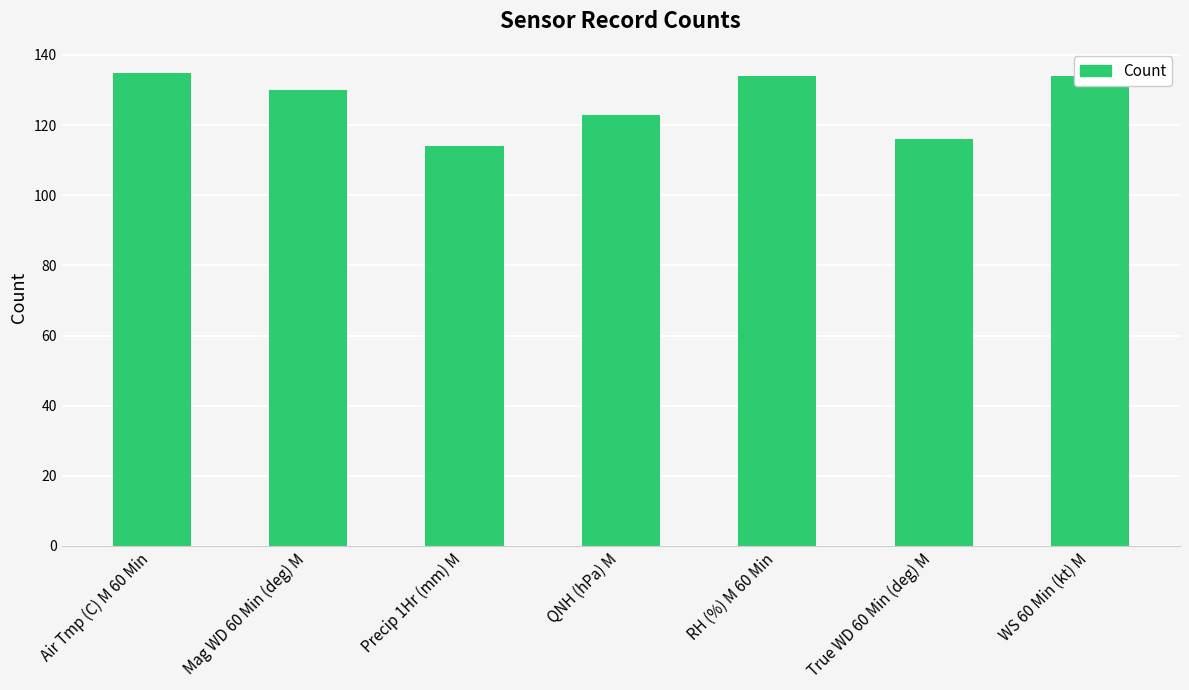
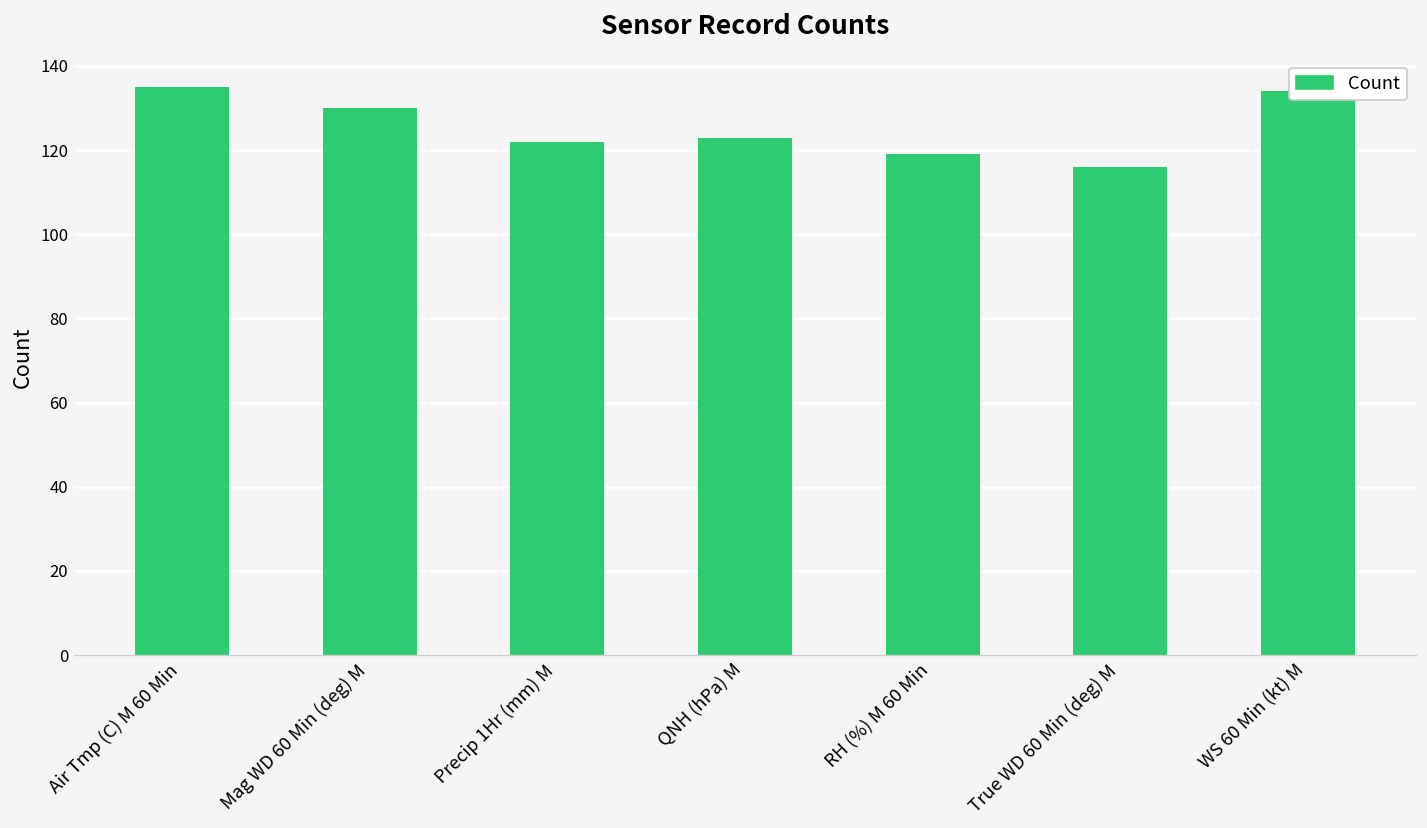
Precip 1Hr (mm) M: 114 -> 122
RH (%) M 60 Min: 134 -> 119
